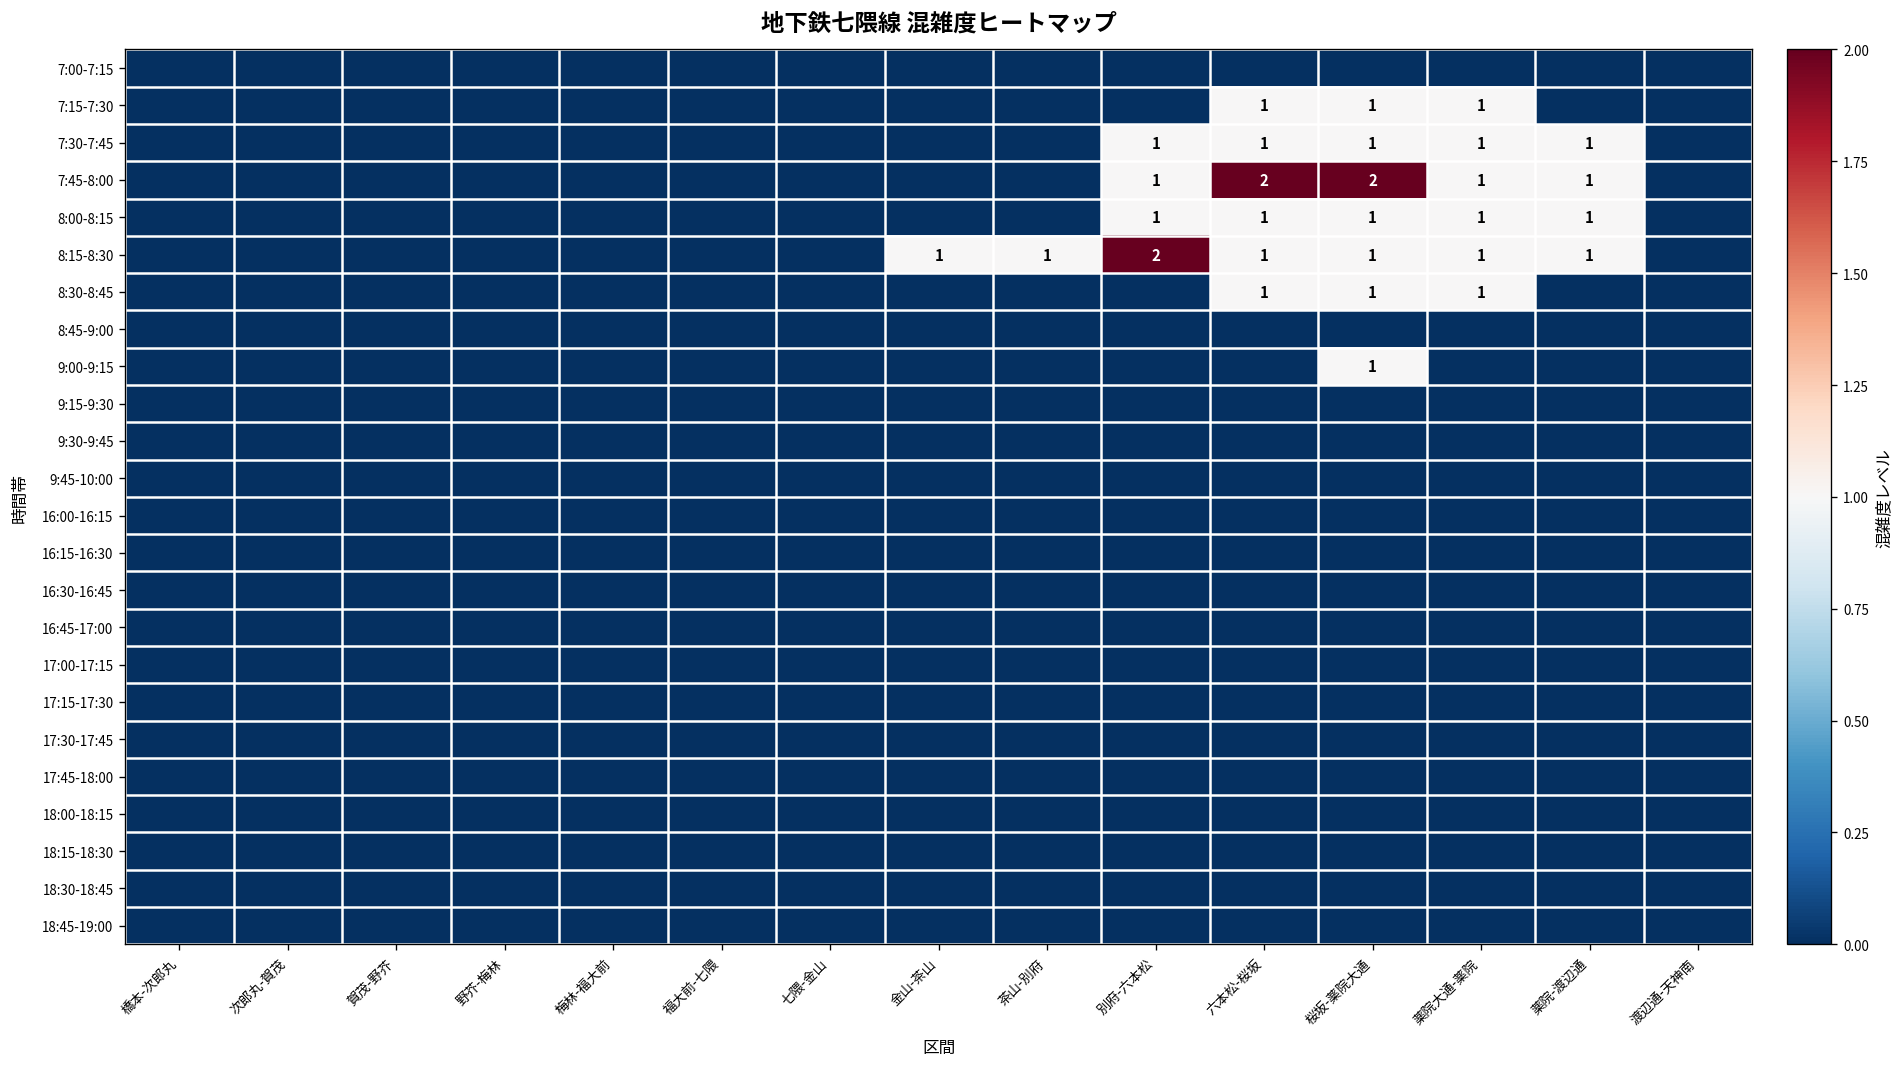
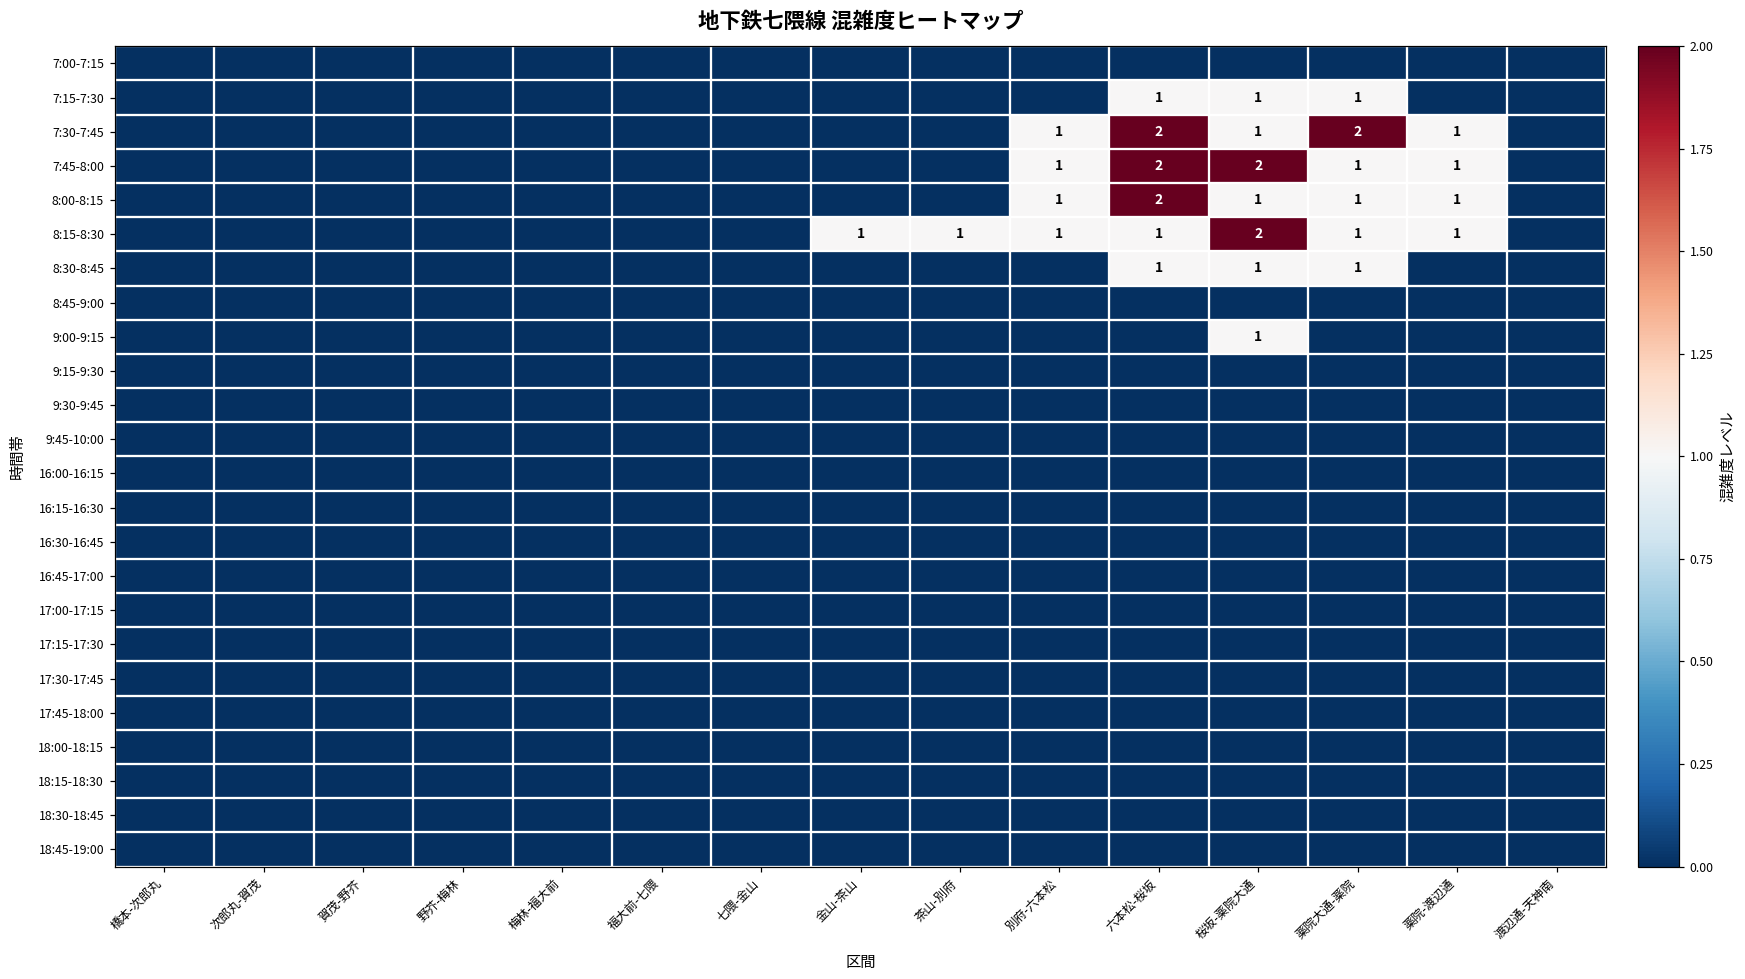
7:30-7:45, 六本松-桜坂: 1 -> 2
7:30-7:45, 薬院大通-薬院: 1 -> 2
8:00-8:15, 六本松-桜坂: 1 -> 2
8:15-8:30, 別府-六本松: 2 -> 1
8:15-8:30, 桜坂-薬院大通: 1 -> 2
